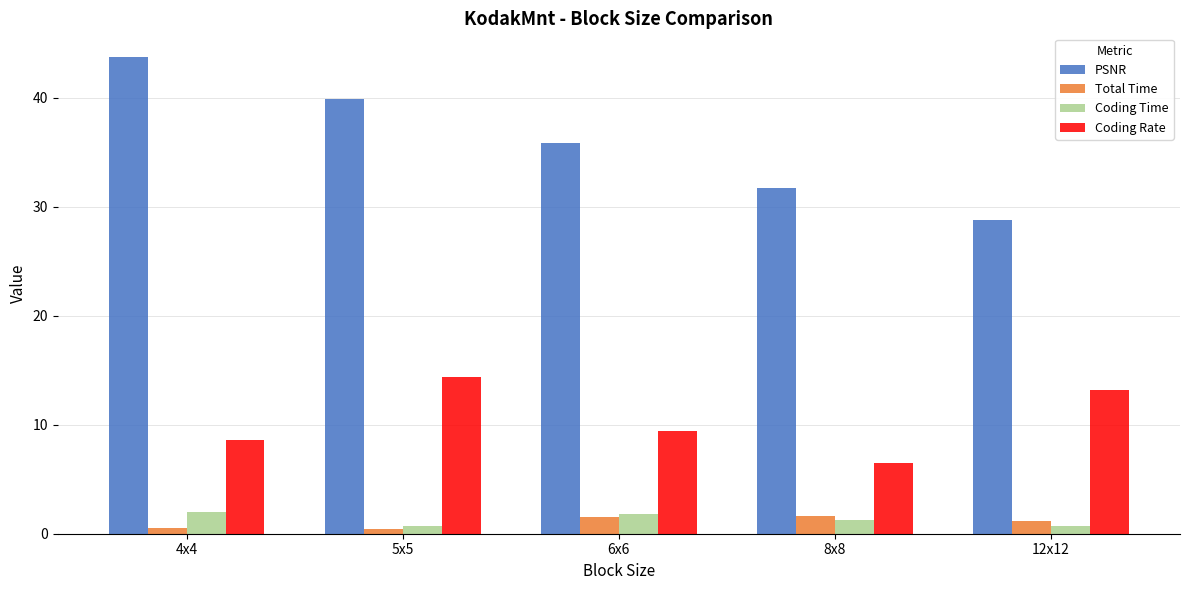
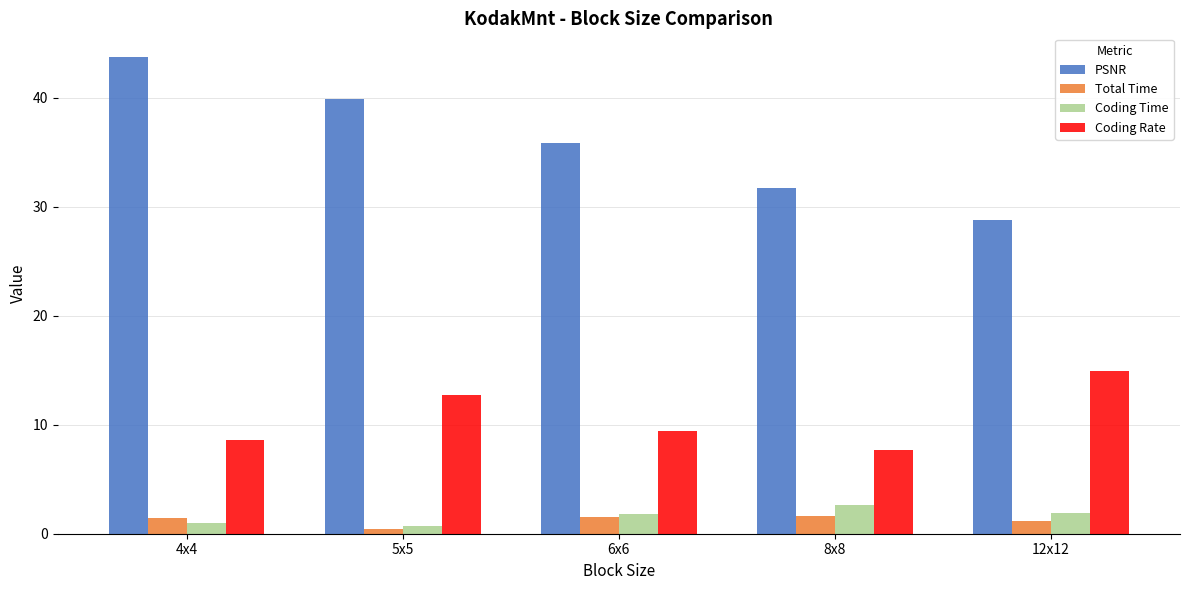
Total Time, 4x4: 0.5 -> 1.4
Coding Time, 4x4: 2.0 -> 1.0
Coding Rate, 5x5: 14.4 -> 12.8
Coding Time, 8x8: 1.2 -> 2.7
Coding Rate, 8x8: 6.5 -> 7.7
Coding Time, 12x12: 0.7 -> 1.9
Coding Rate, 12x12: 13.2 -> 14.9
